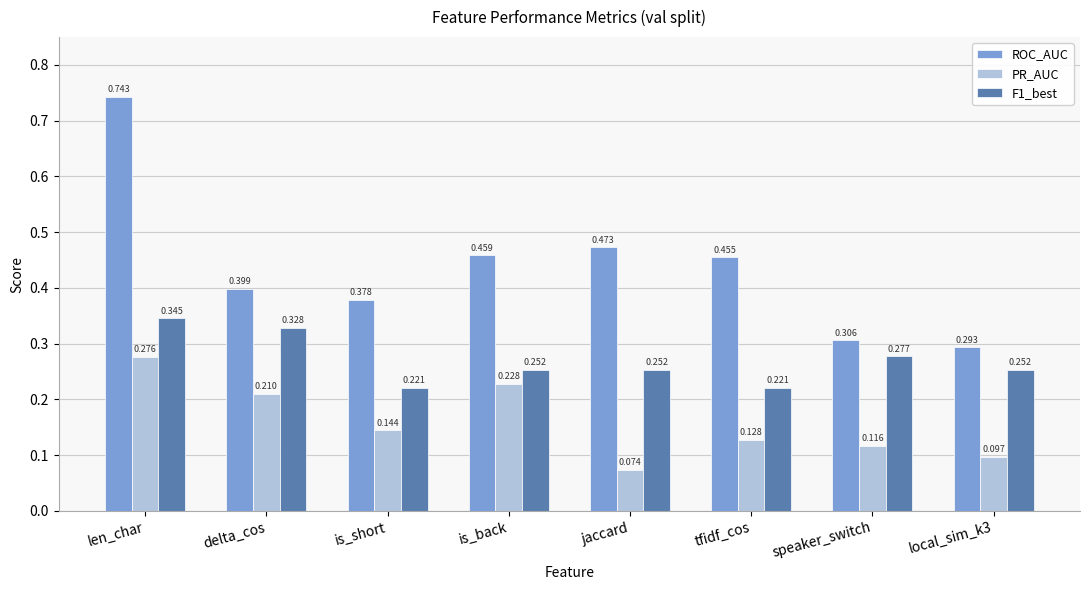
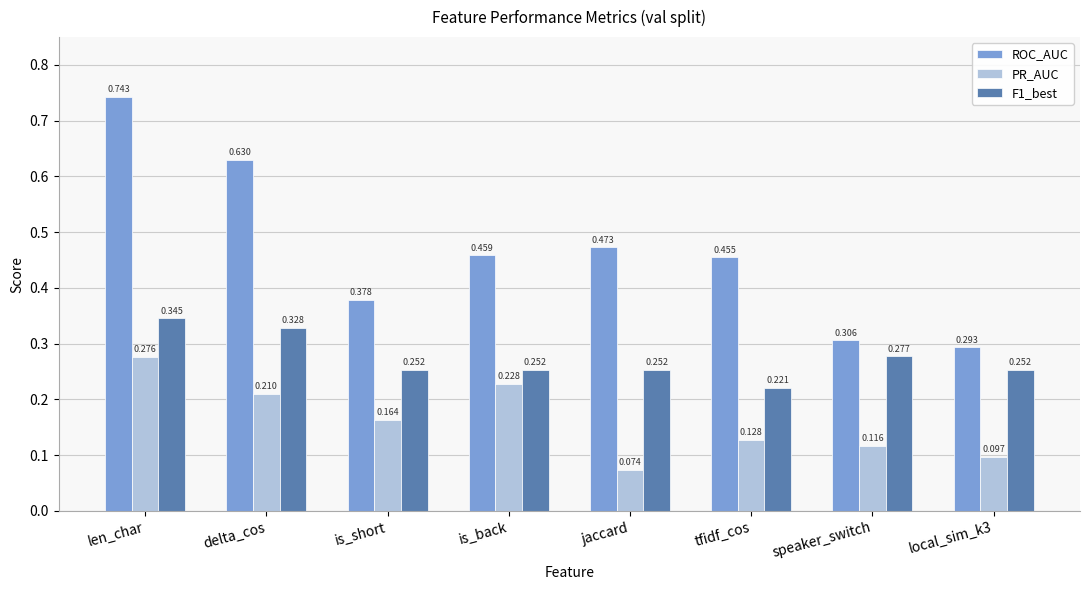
ROC_AUC, delta_cos: 0.399 -> 0.630
PR_AUC, is_short: 0.144 -> 0.164
F1_best, is_short: 0.221 -> 0.252
